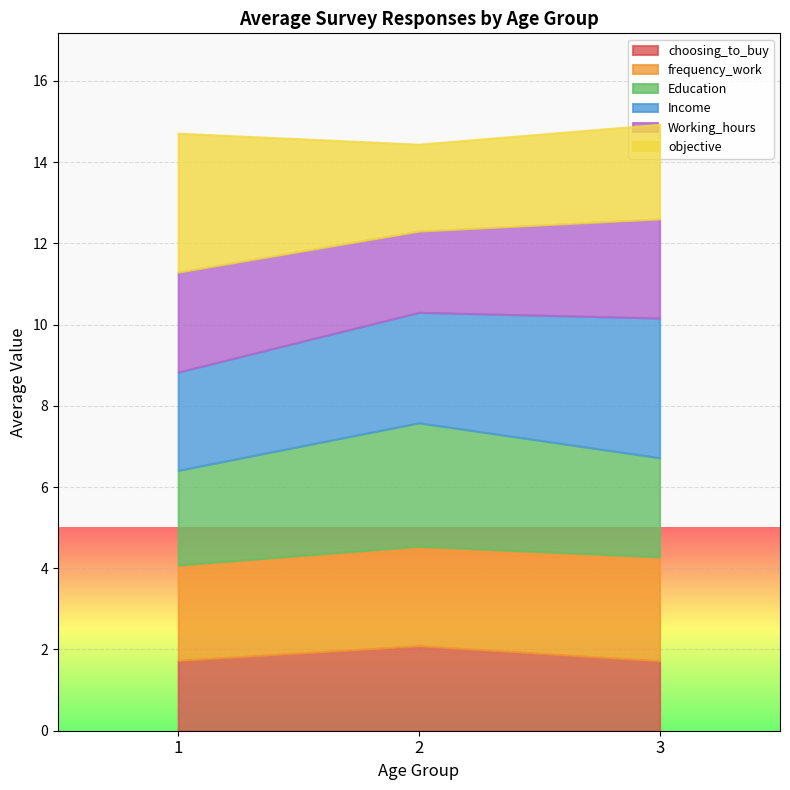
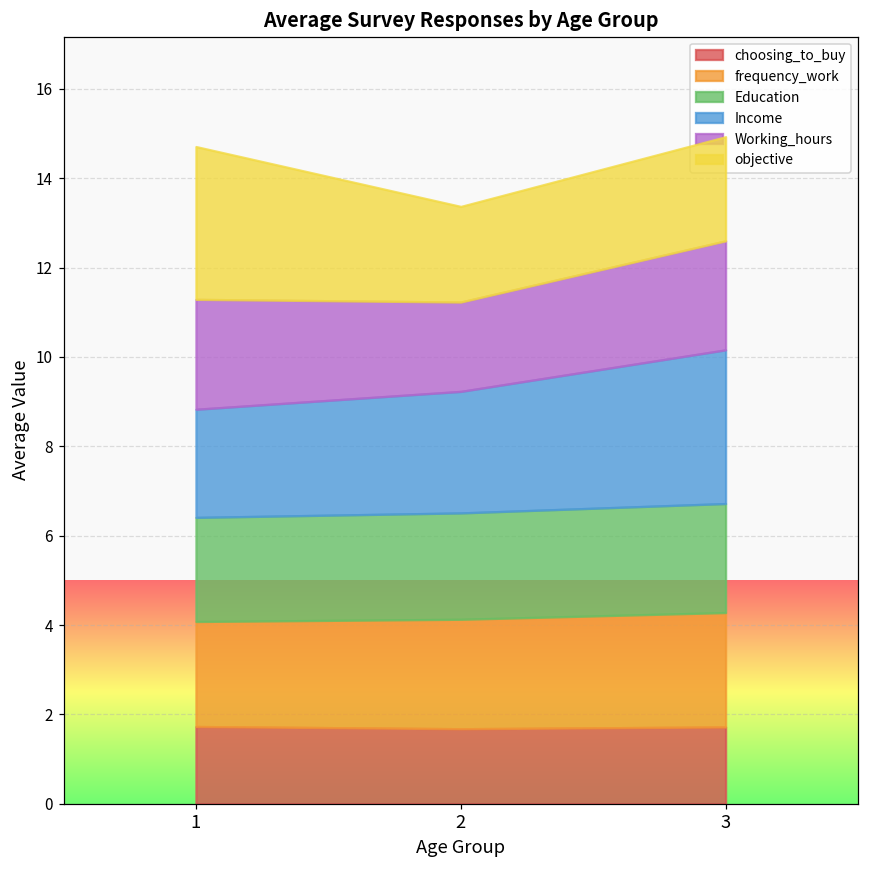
choosing_to_buy, 2: 2.1 -> 1.7
Education, 2: 3.0 -> 2.4
